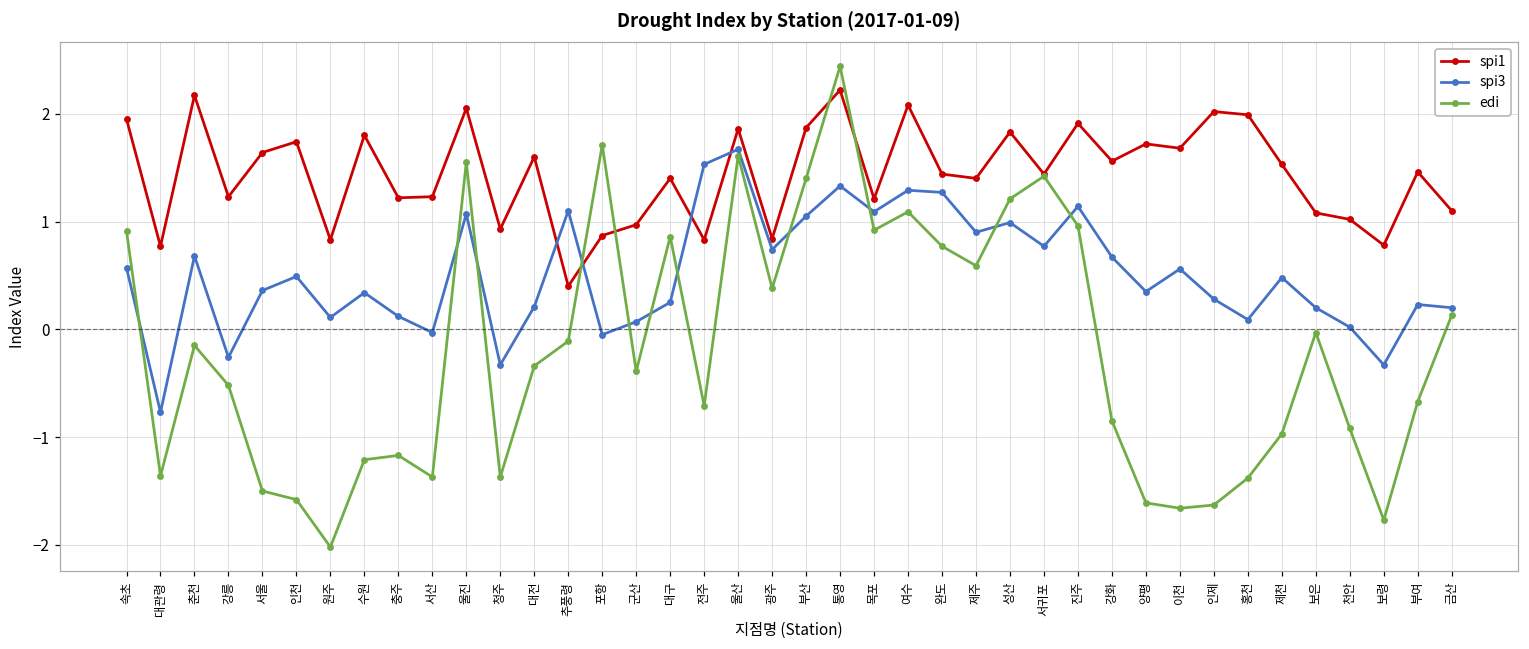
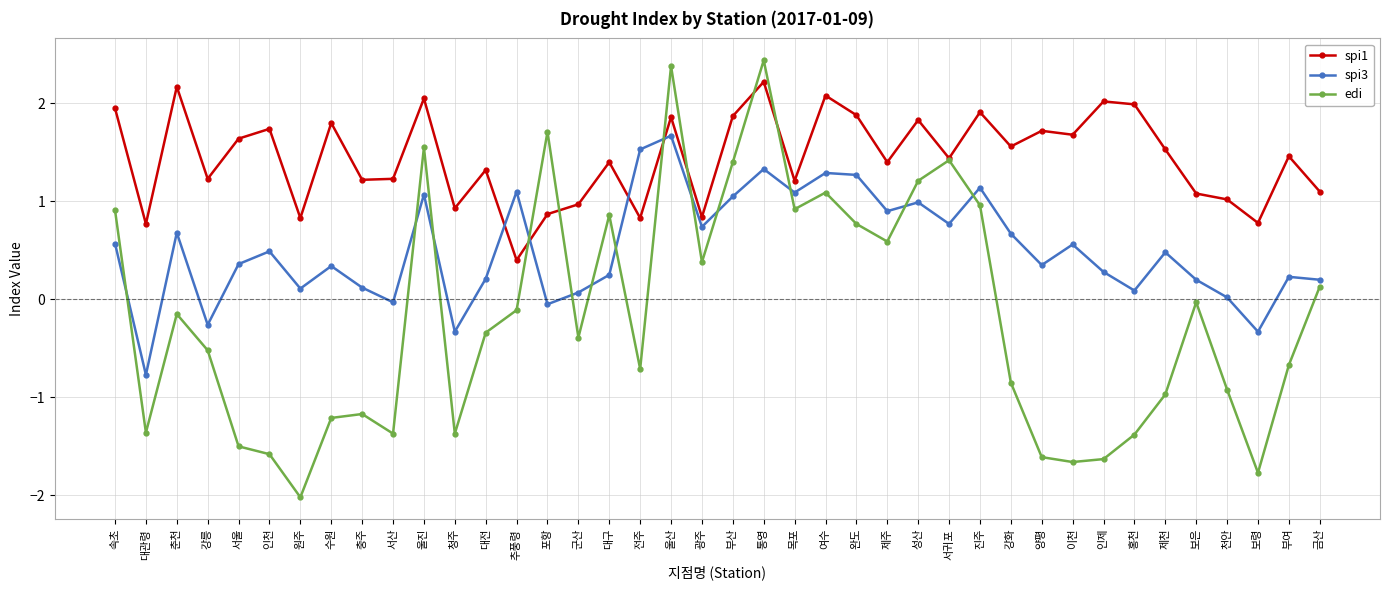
spi1, 대전: 1.6 -> 1.3
edi, 울산: 1.6 -> 2.4
spi1, 완도: 1.4 -> 1.9
